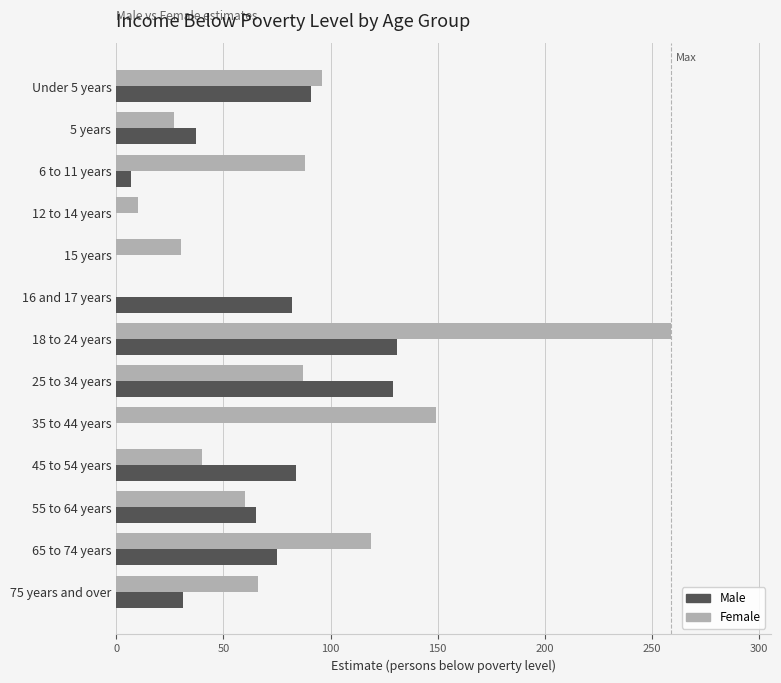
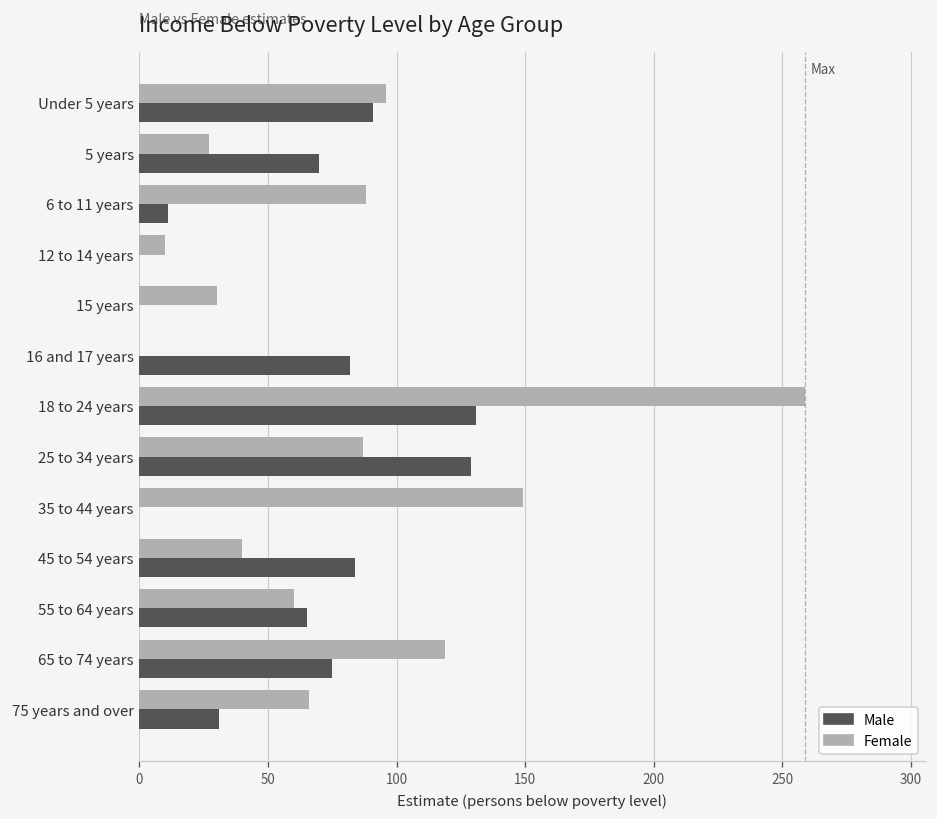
Male, 5 years: 37 -> 70
Male, 6 to 11 years: 7 -> 11
